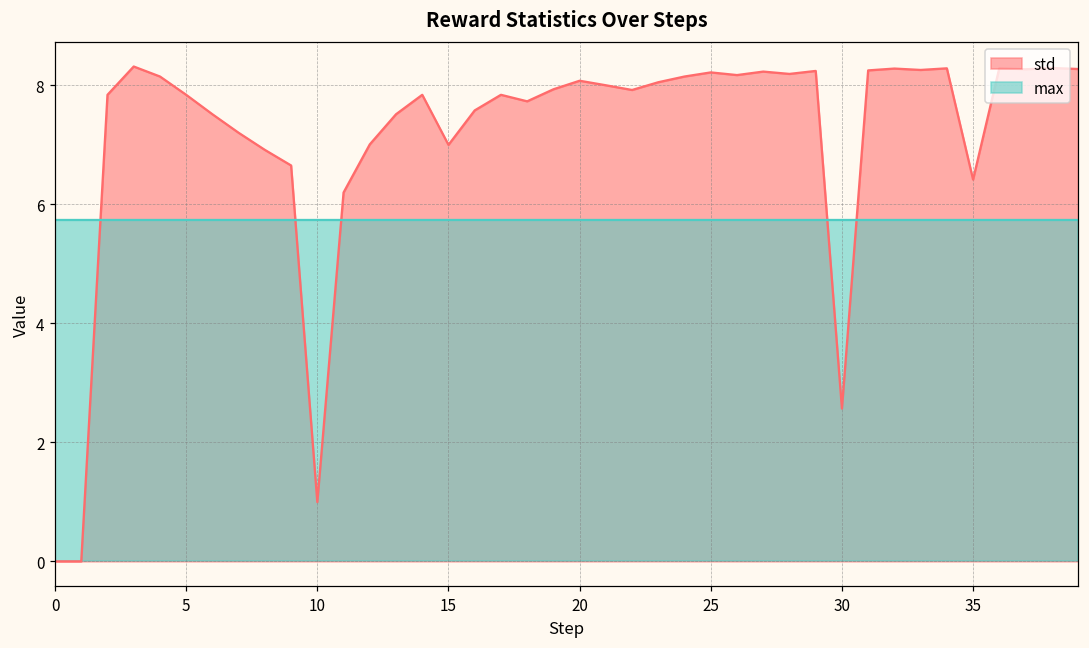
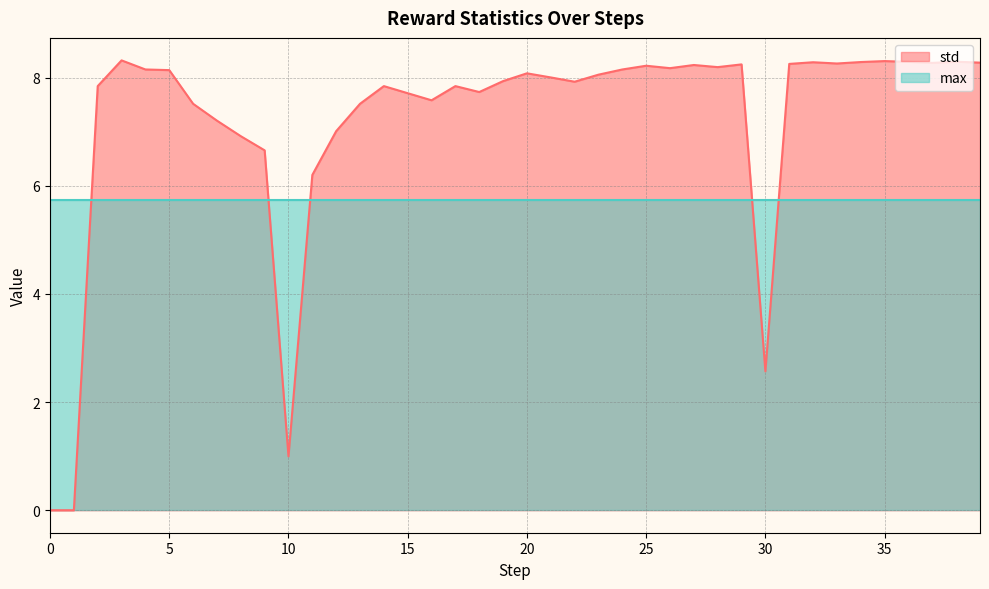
std, 5: 7.8 -> 8.1
std, 15: 7.0 -> 7.7
std, 35: 6.4 -> 8.3
